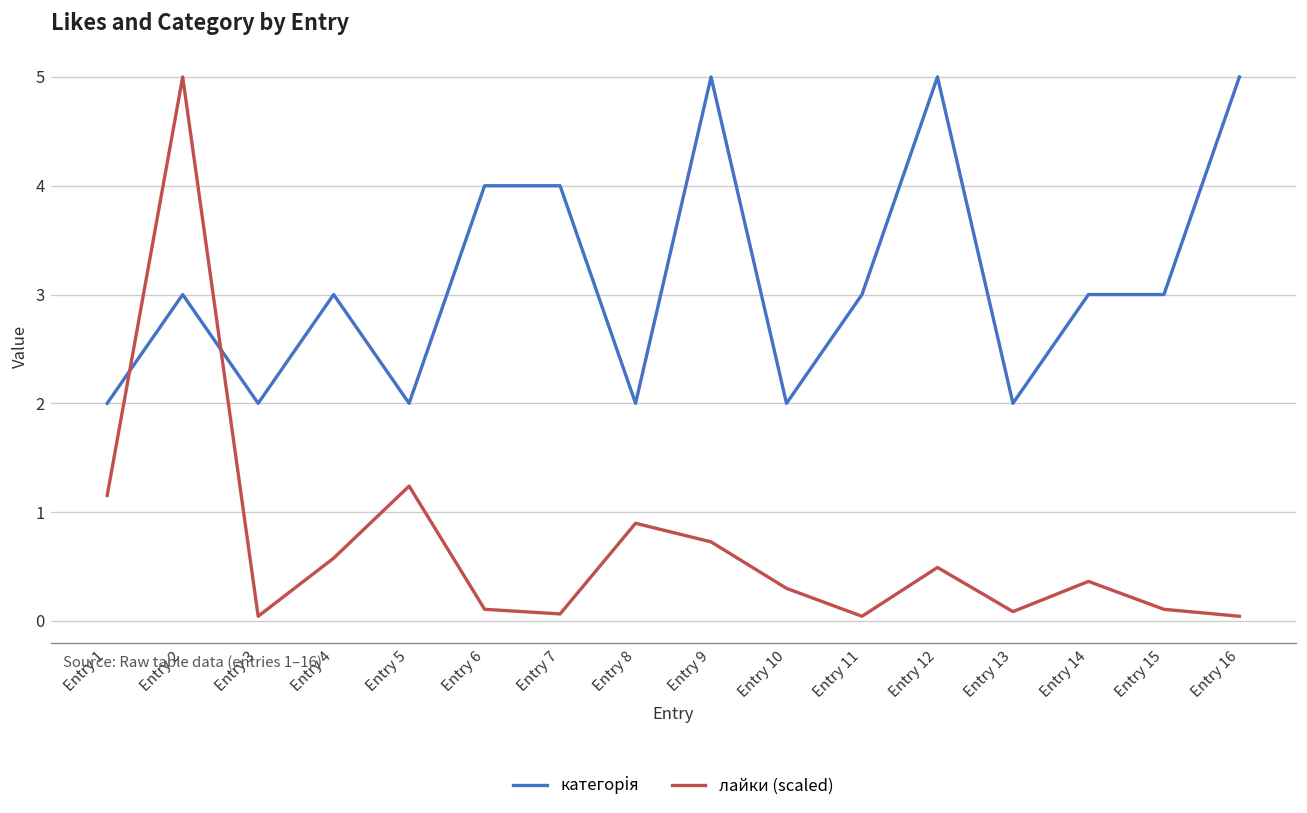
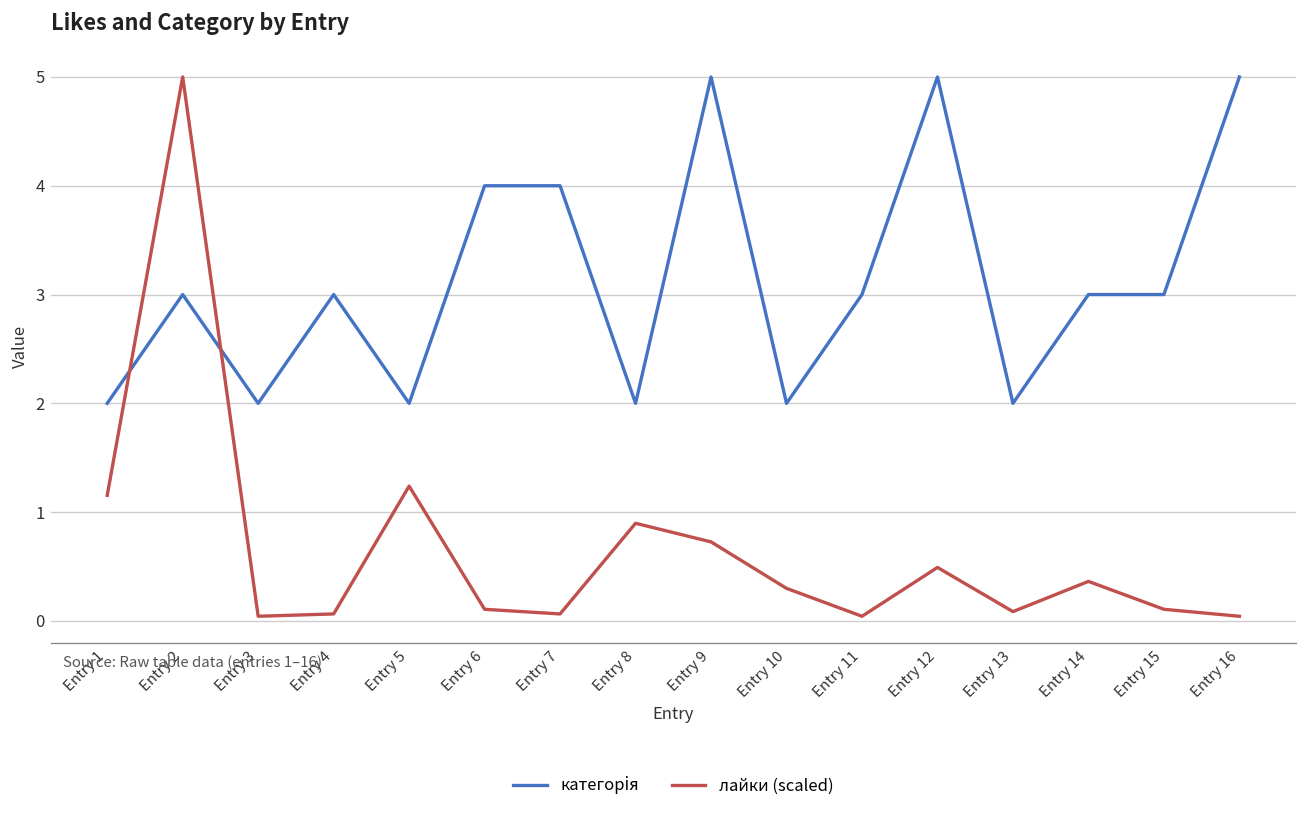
лайки (scaled), Entry 4: 0.6 -> 0.1
